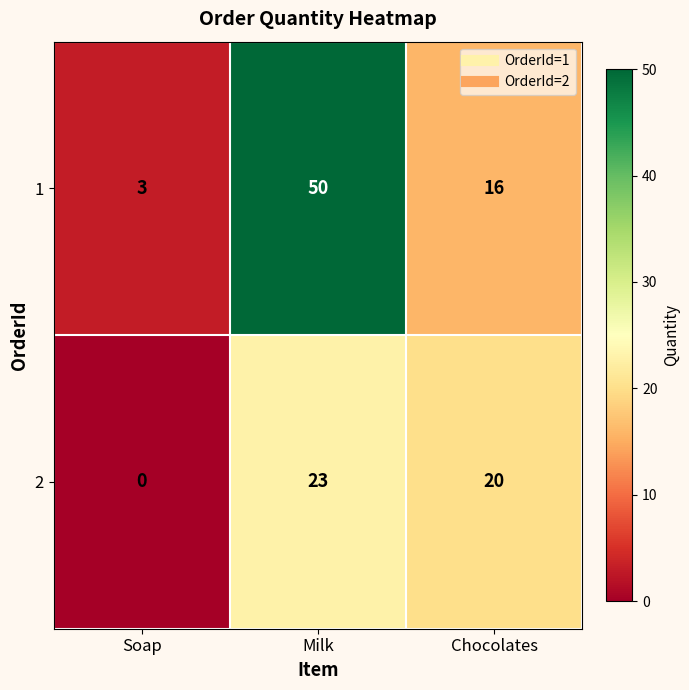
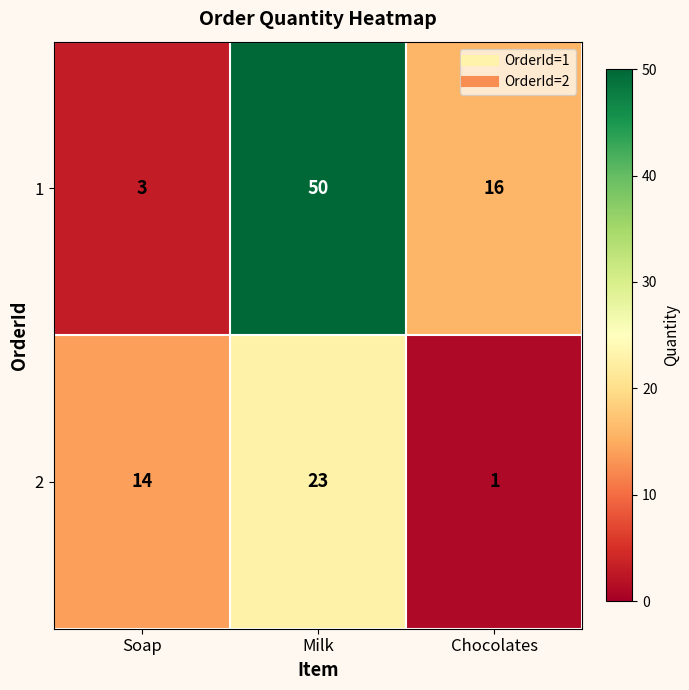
2, Soap: 0 -> 14
2, Chocolates: 20 -> 1
